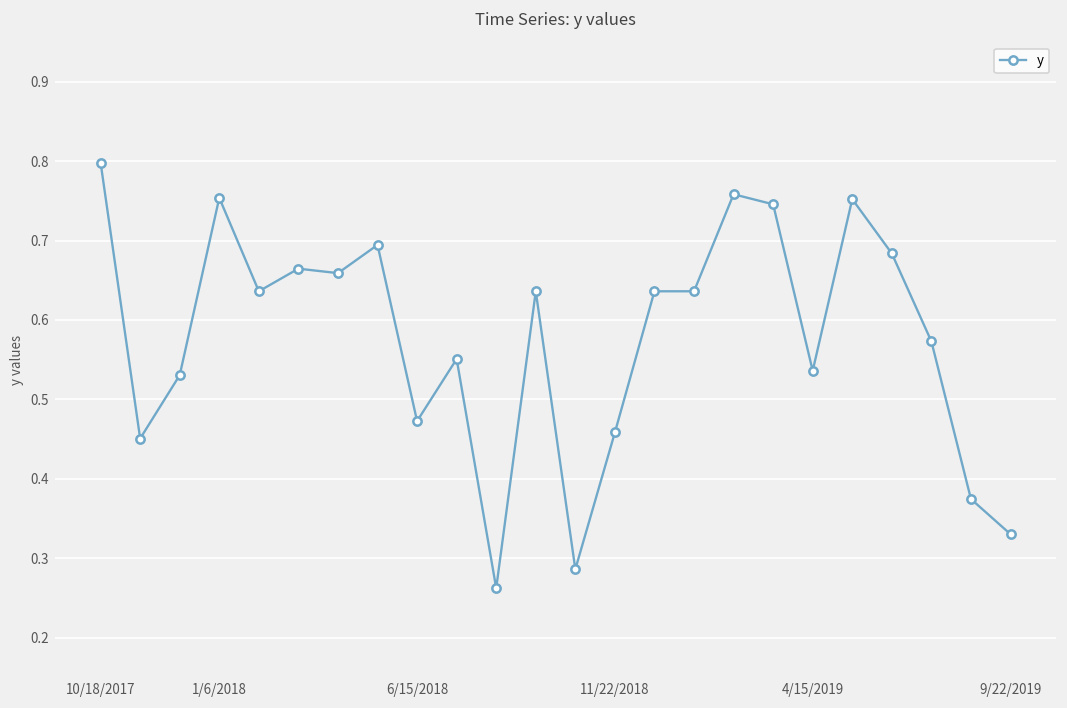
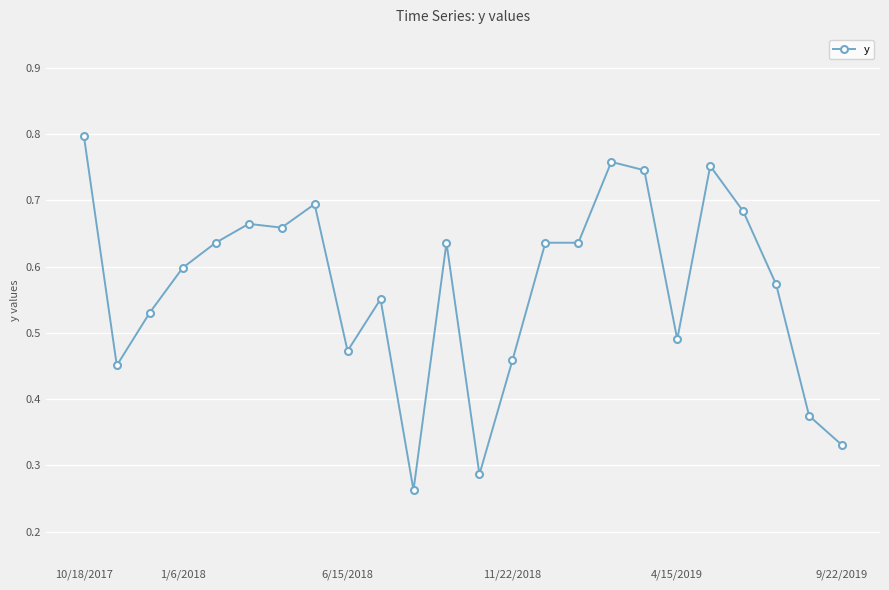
1/6/2018: 0.75 -> 0.60
4/15/2019: 0.54 -> 0.49
